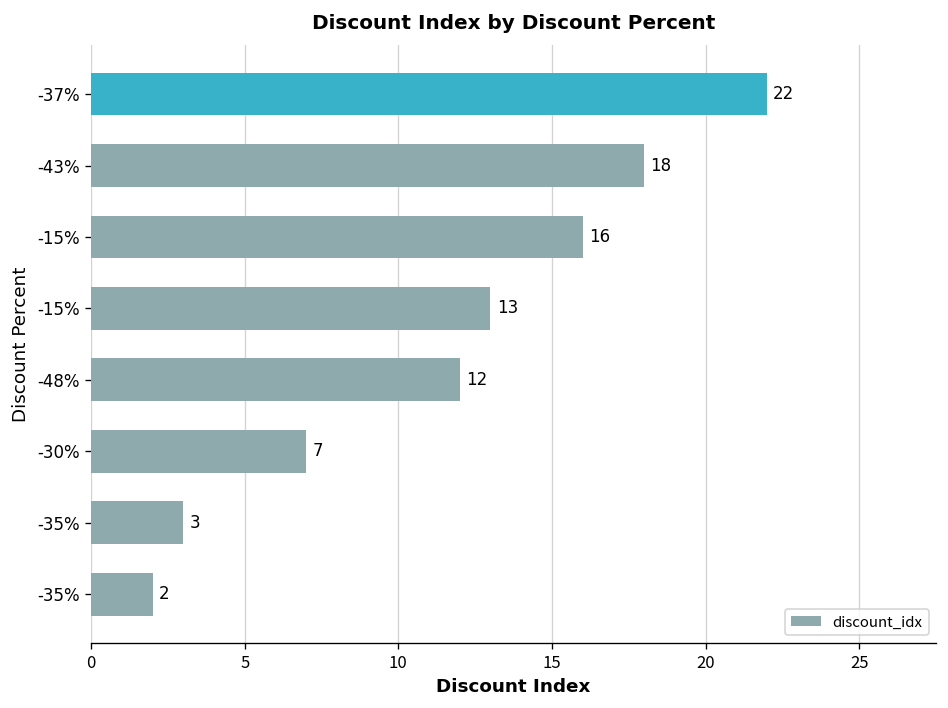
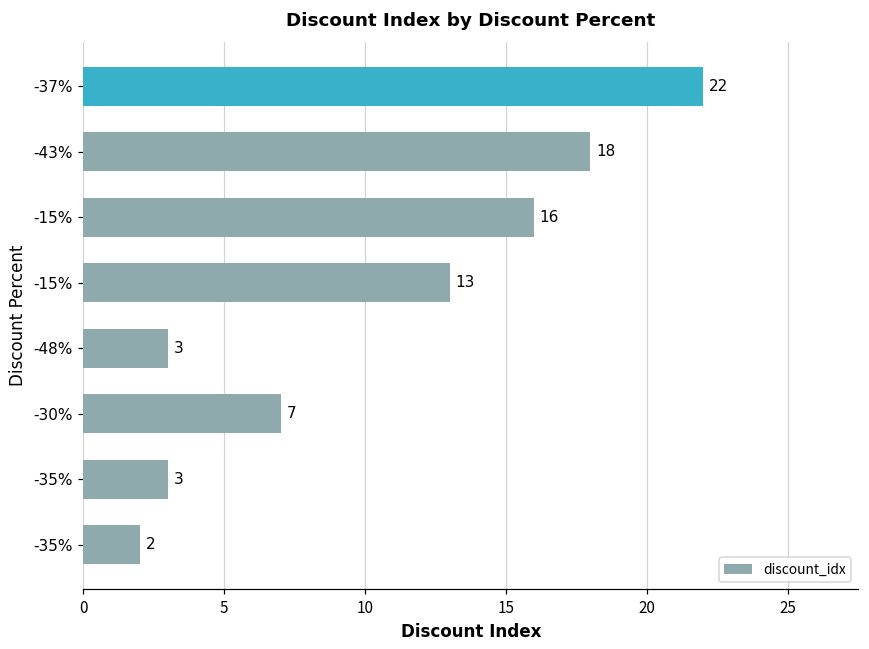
-48%: 12 -> 3
